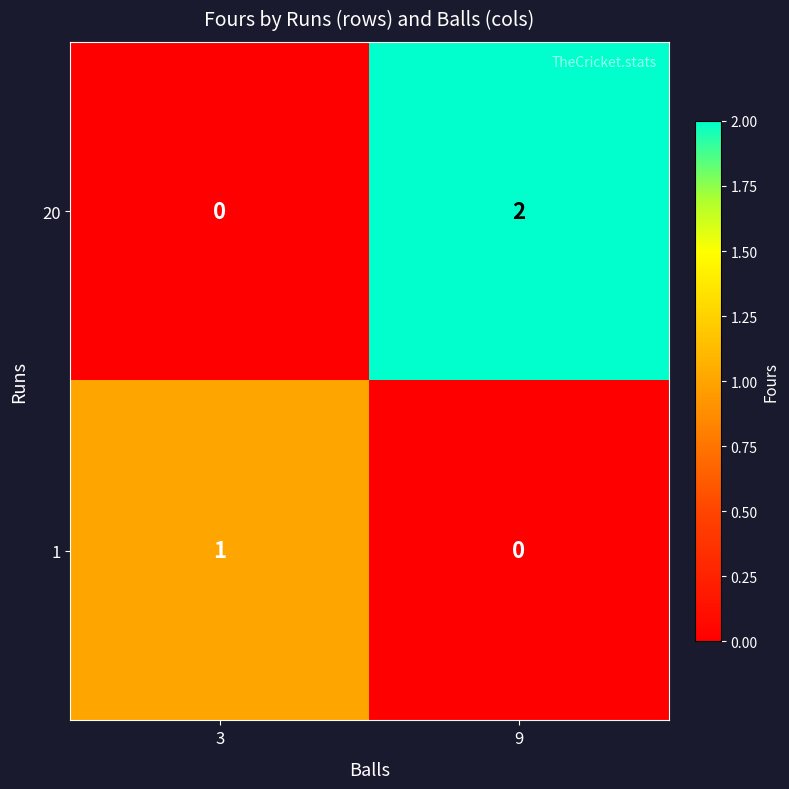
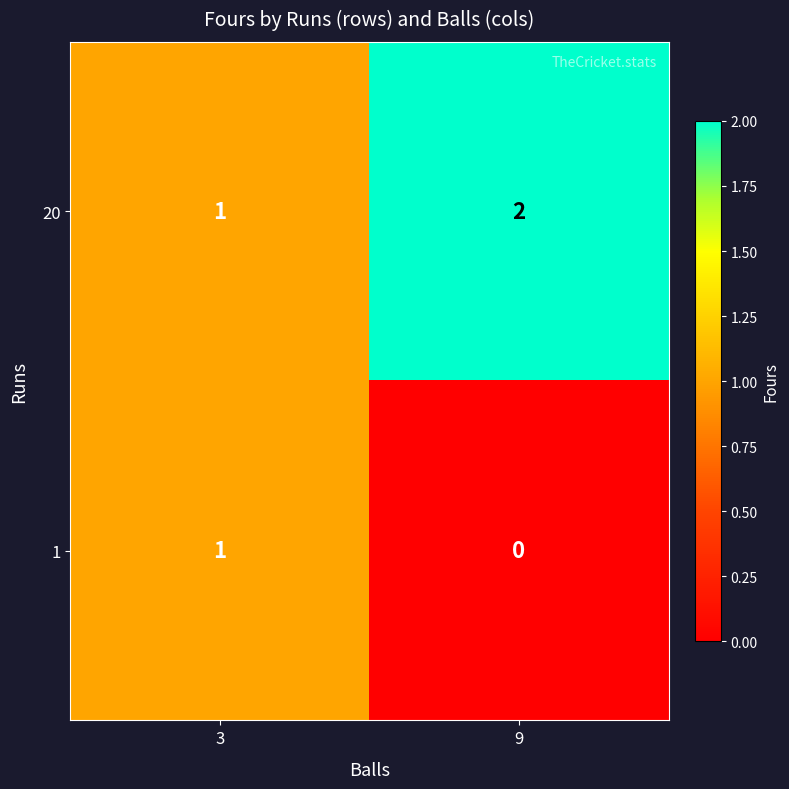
20, 3: 0 -> 1
